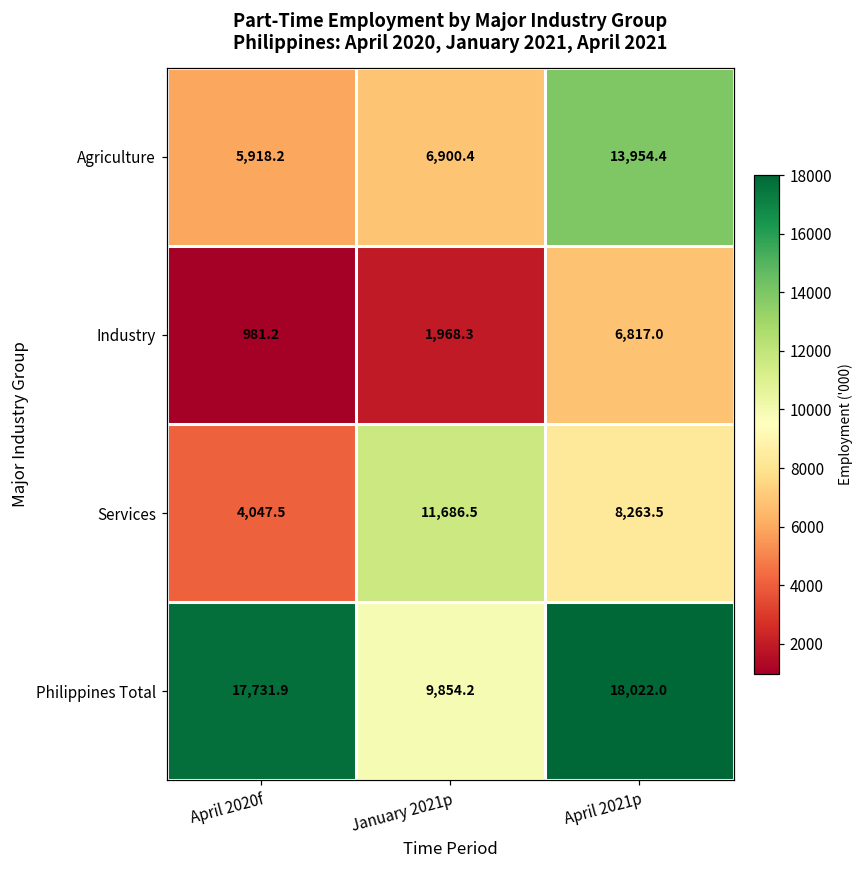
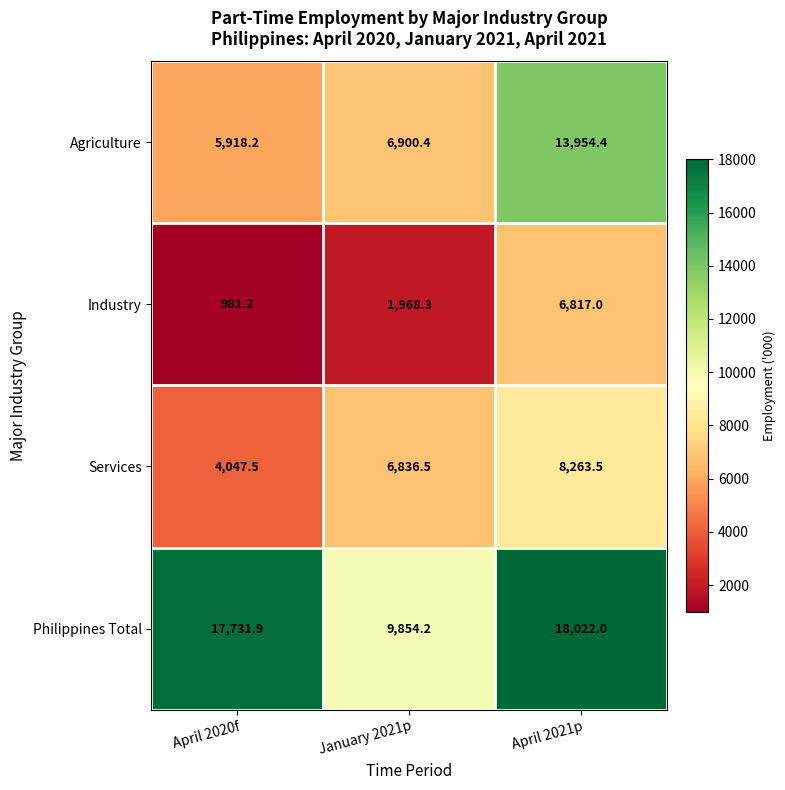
Services, January 2021p: 11,686.5 -> 6,836.5
